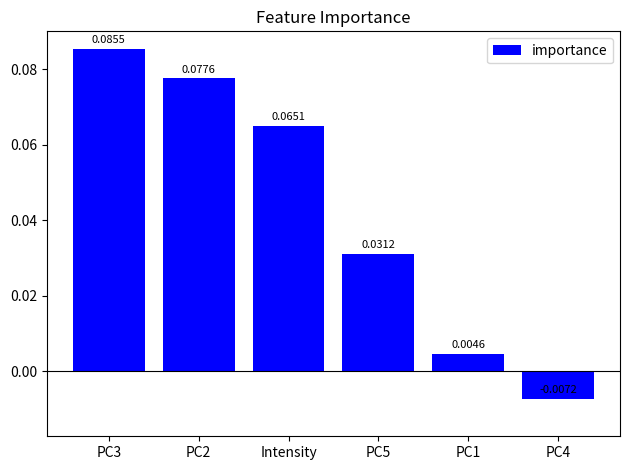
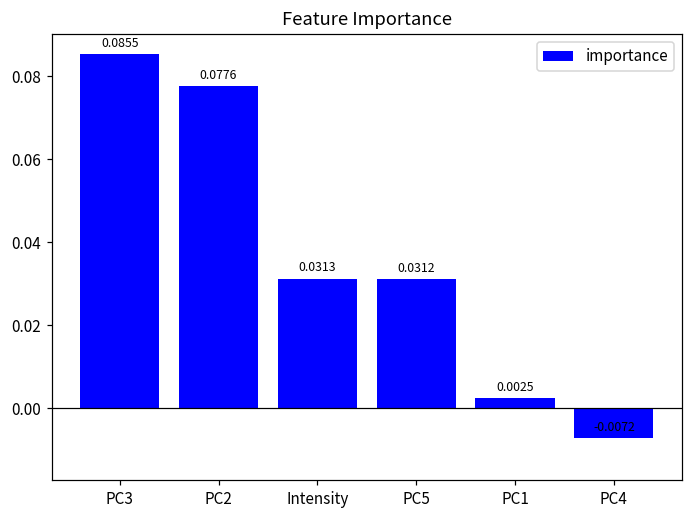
Intensity: 0.0651 -> 0.0313
PC1: 0.0046 -> 0.0025
